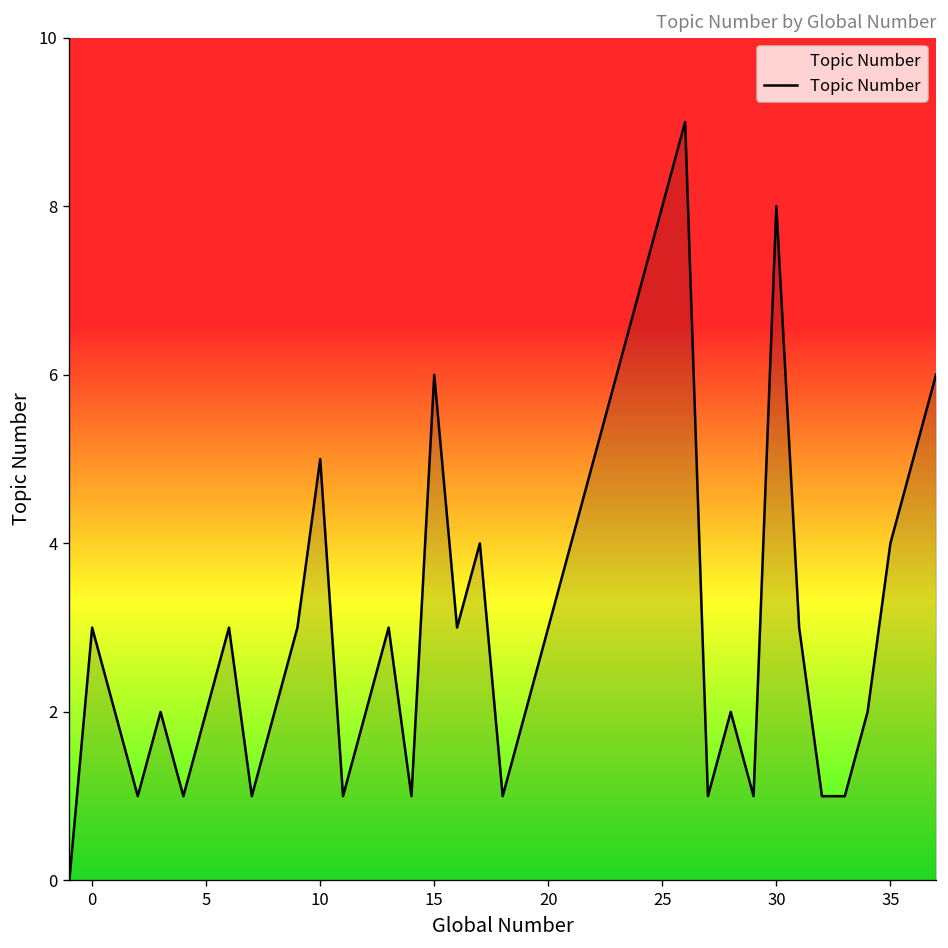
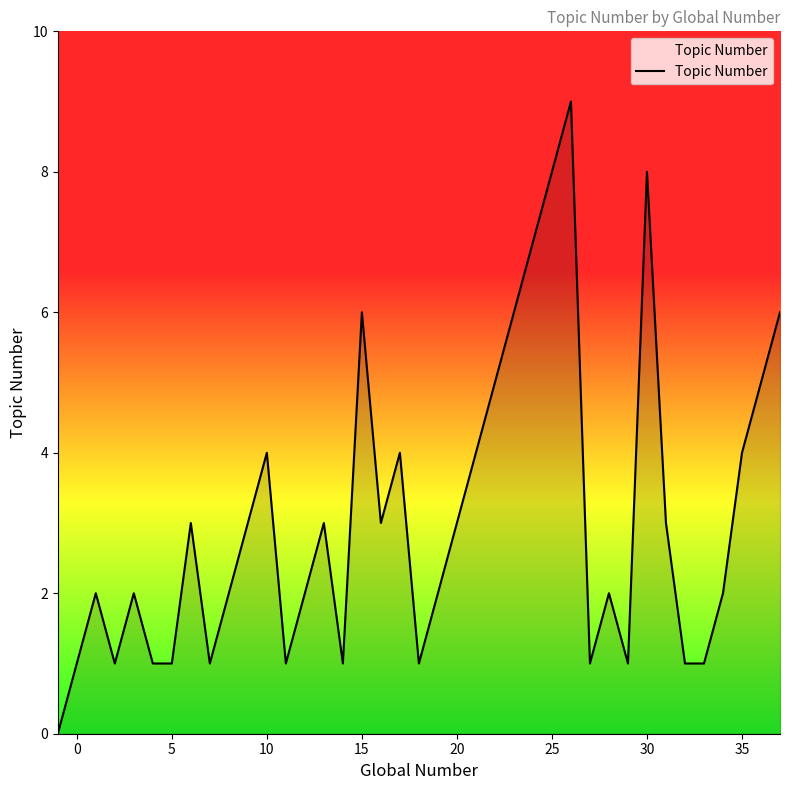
0: 3 -> 1
5: 2 -> 1
10: 5 -> 4
